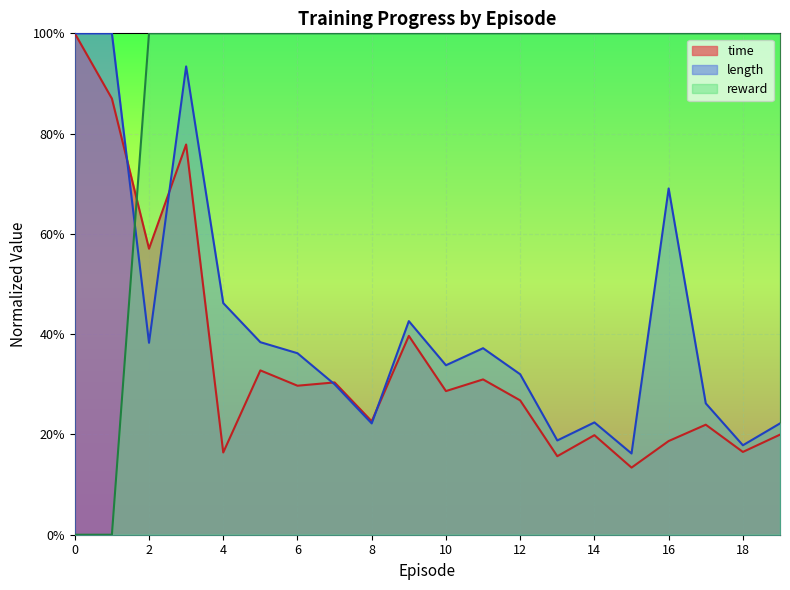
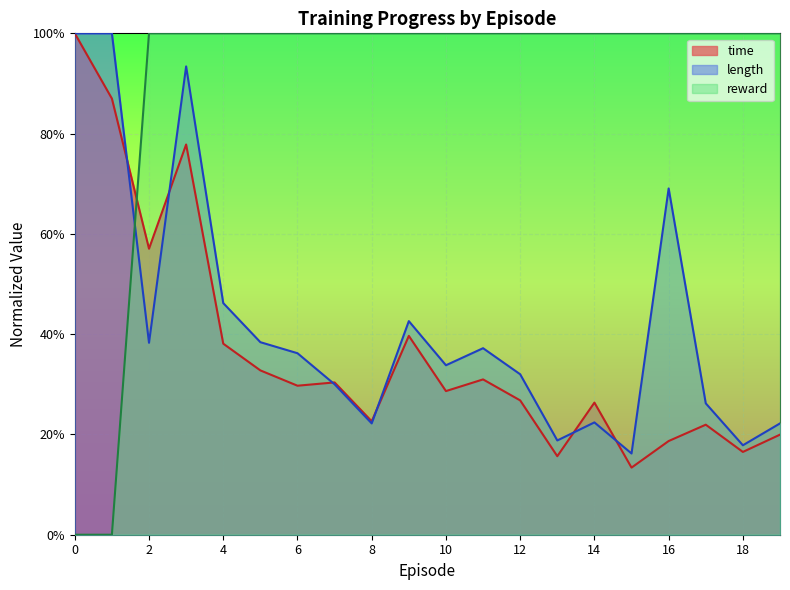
time, 4: 16% -> 38%
time, 14: 20% -> 26%
